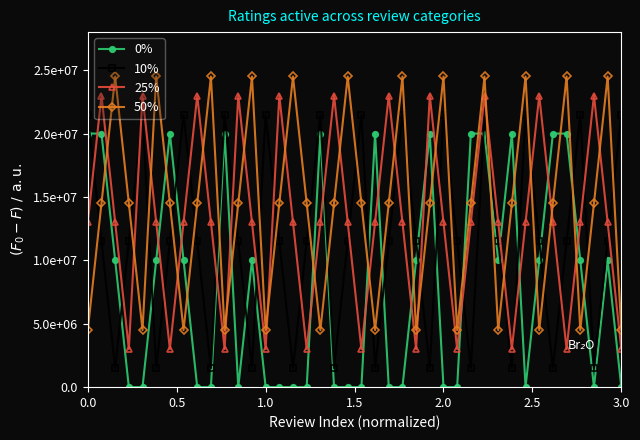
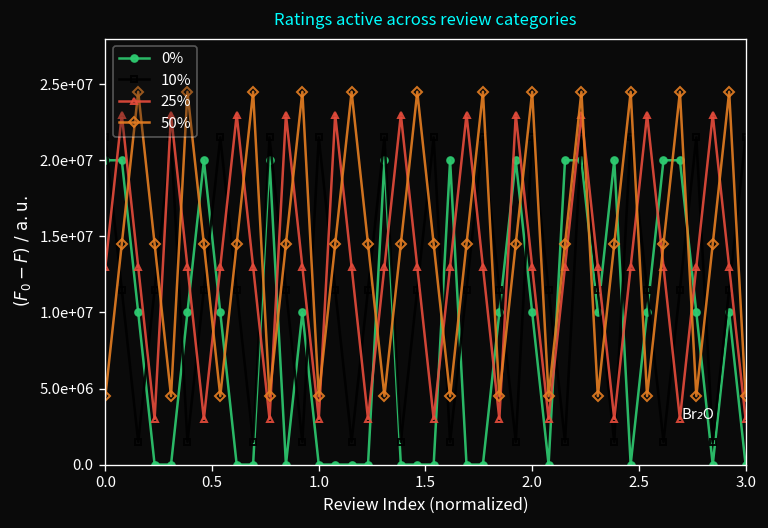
0%, 2.0: 0 -> 10000000
